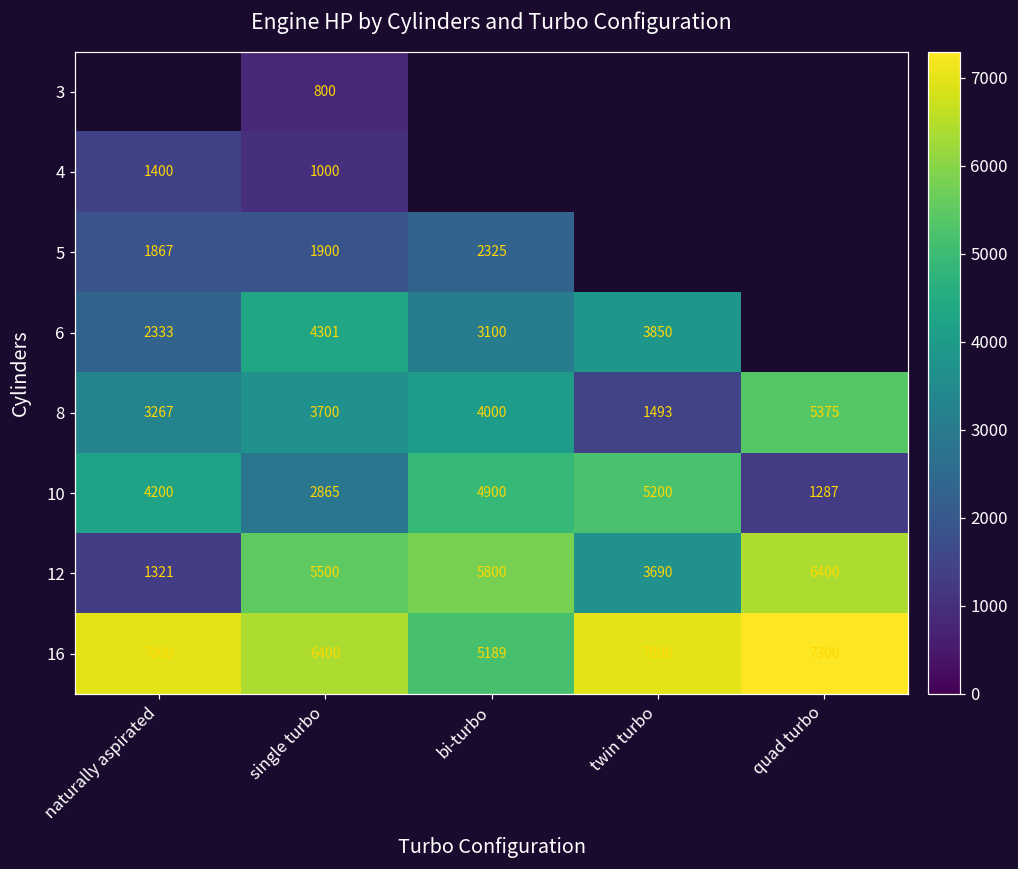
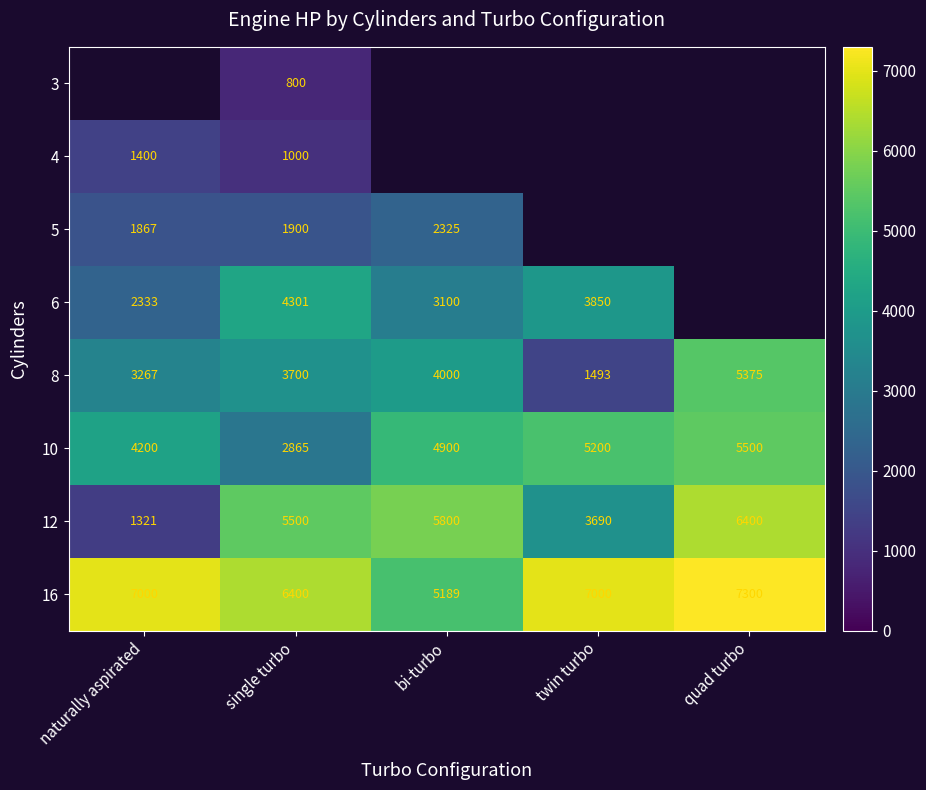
10, quad turbo: 1287 -> 5500
